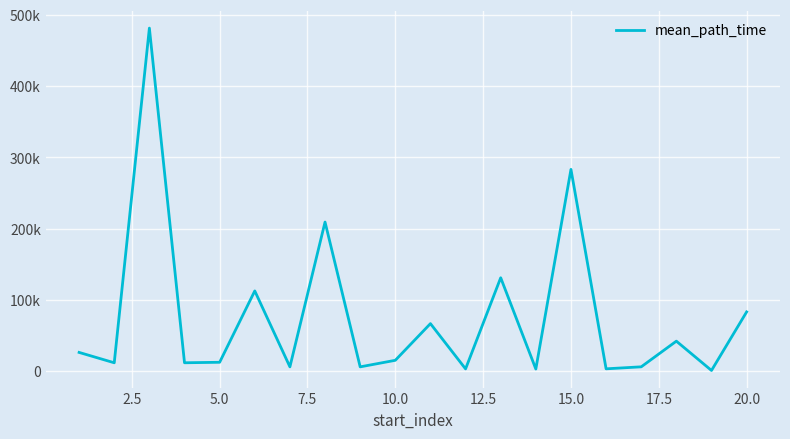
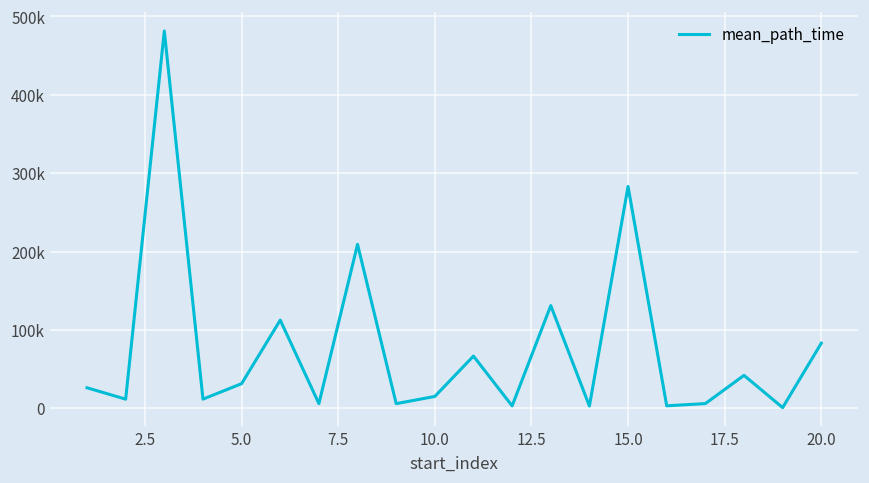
5.0: 10000 -> 30000
